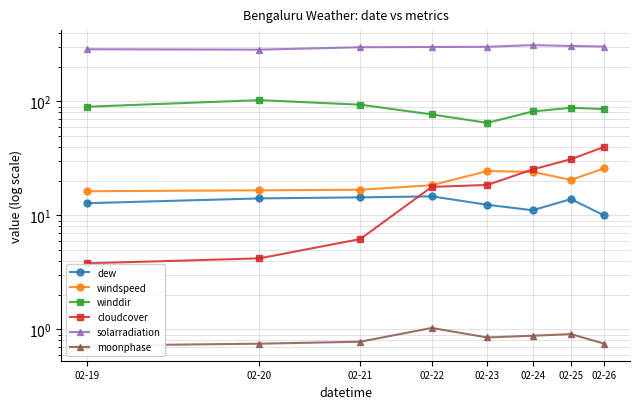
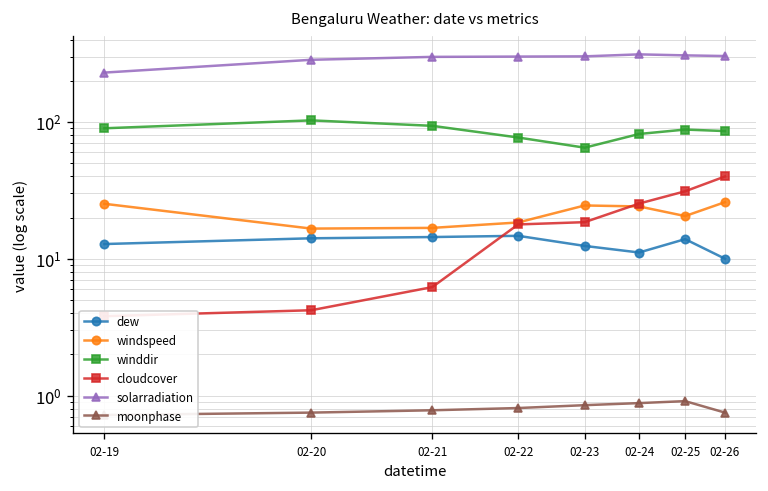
windspeed, 02-19: 16 -> 25
solarradiation, 02-19: 290 -> 230
moonphase, 02-22: 1.0 -> 0.8
